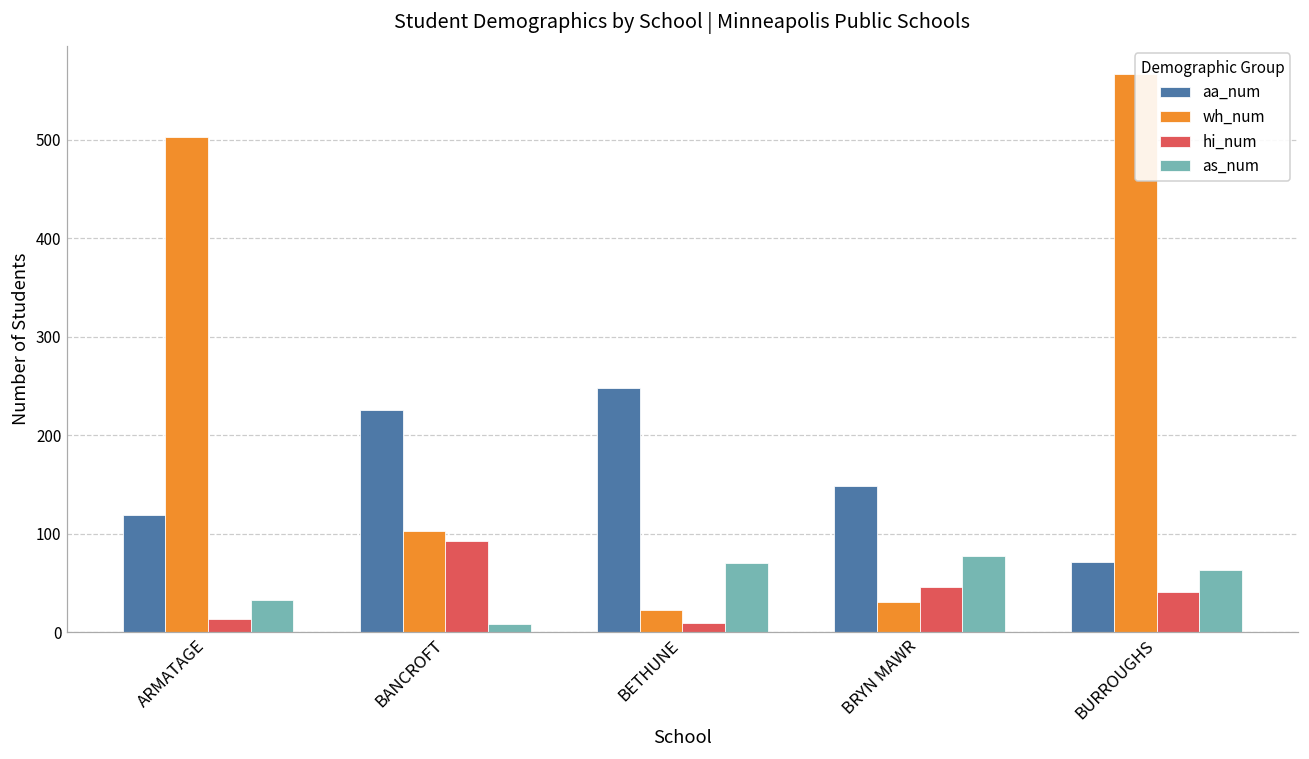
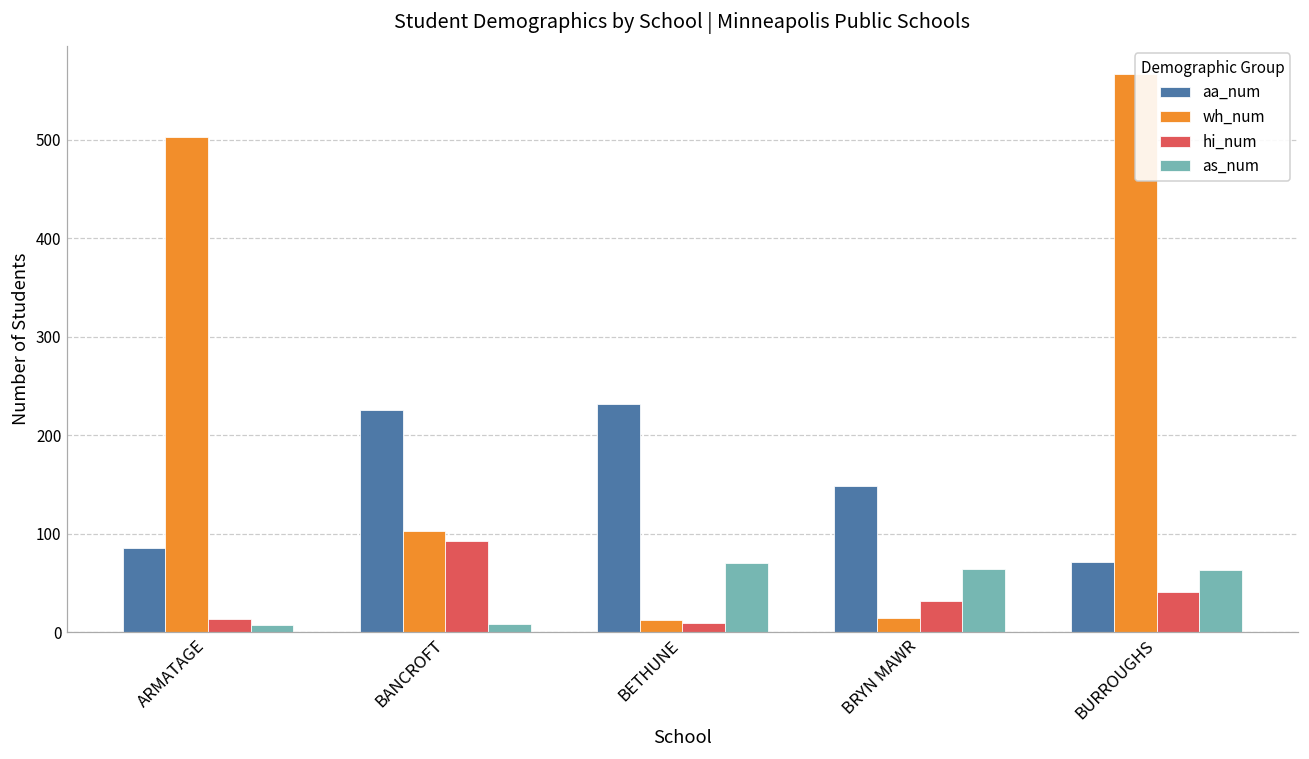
aa_num, ARMATAGE: 120 -> 90
as_num, ARMATAGE: 30 -> 10
aa_num, BETHUNE: 250 -> 230
wh_num, BETHUNE: 20 -> 10
wh_num, BRYN MAWR: 30 -> 10
hi_num, BRYN MAWR: 50 -> 30
as_num, BRYN MAWR: 80 -> 60
